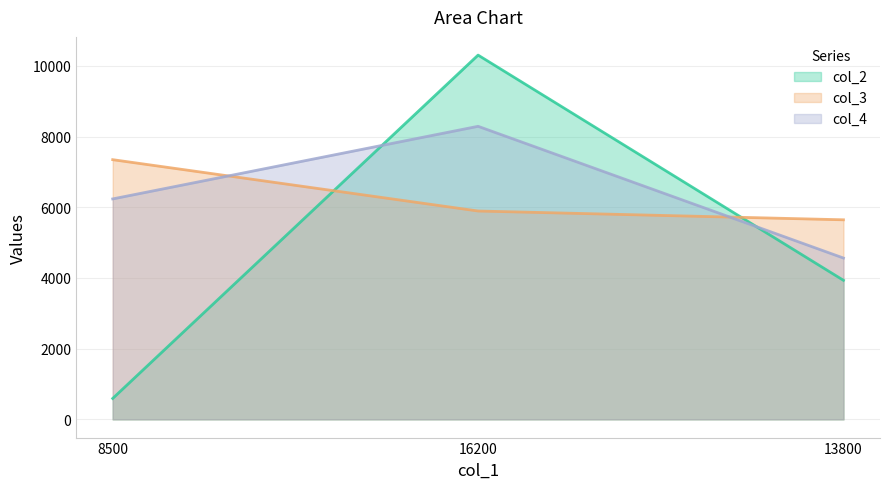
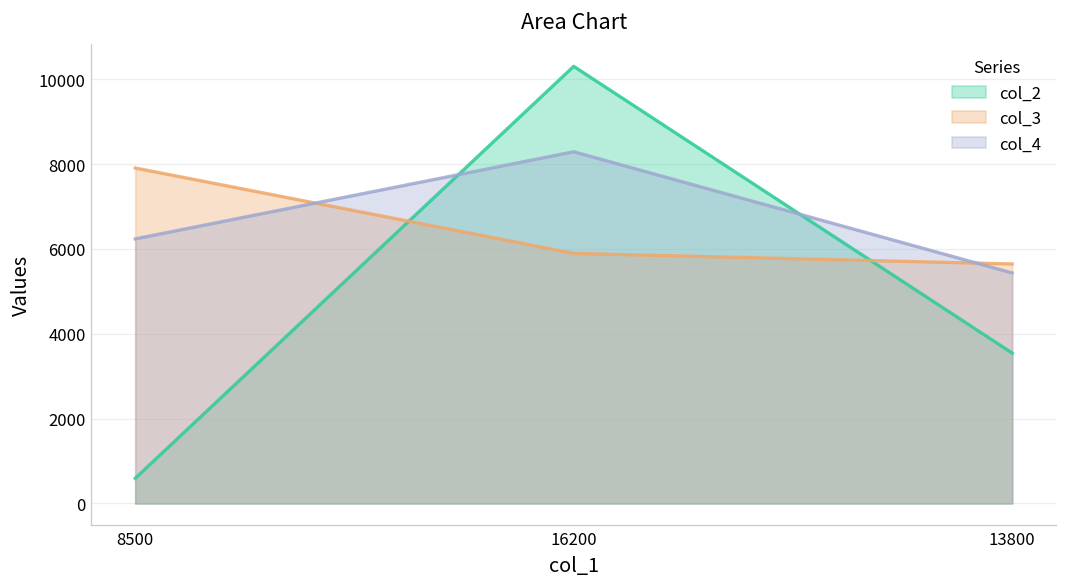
col_3, 8500: 7300 -> 7900
col_2, 13800: 3900 -> 3500
col_4, 13800: 4600 -> 5400
